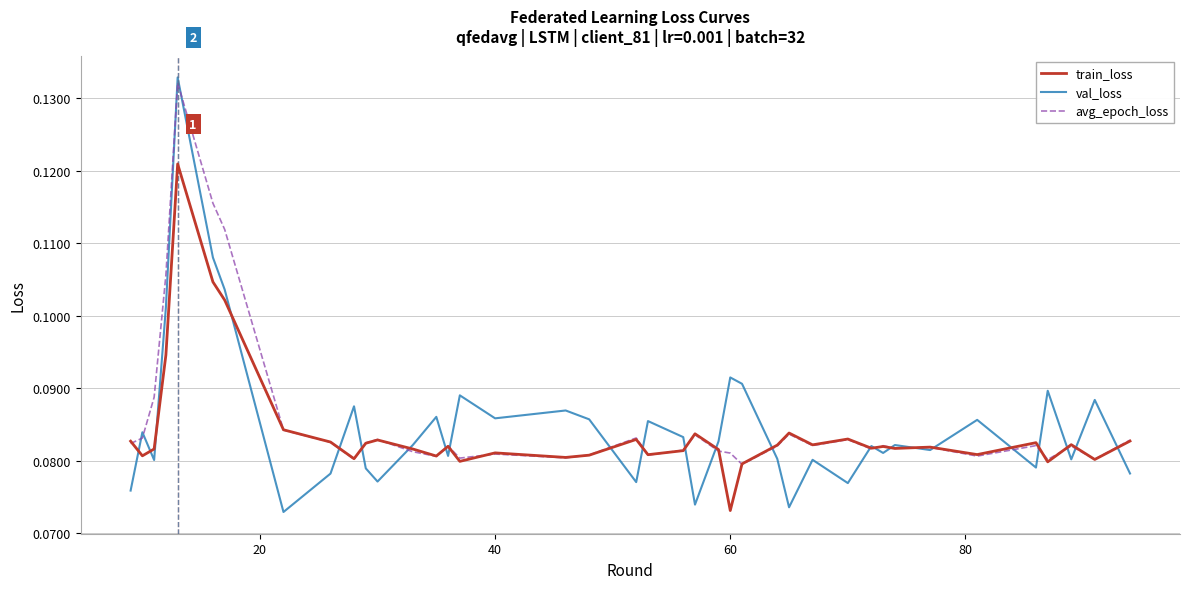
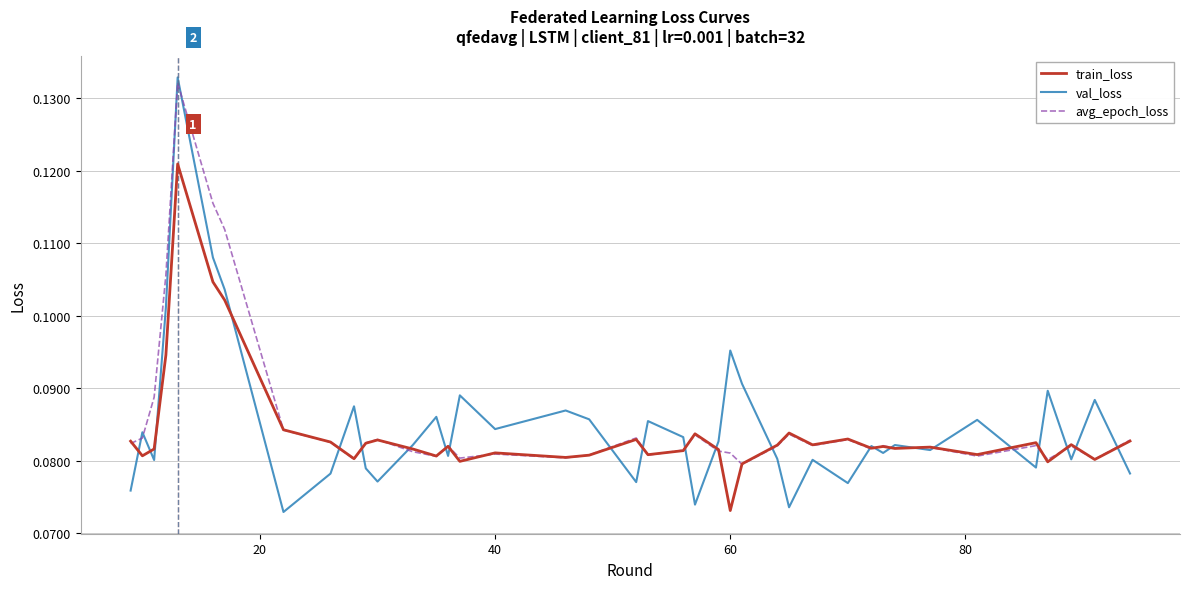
val_loss, 40: 0.086 -> 0.084
val_loss, 60: 0.091 -> 0.095
